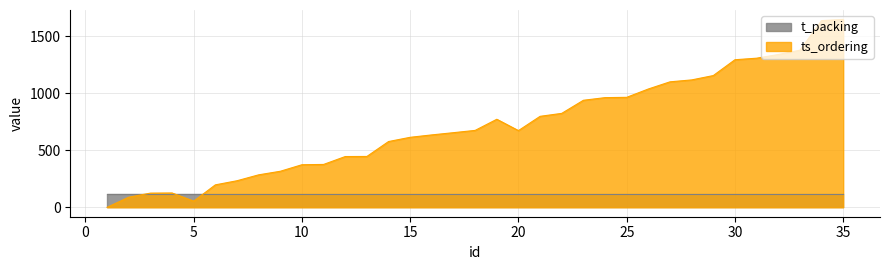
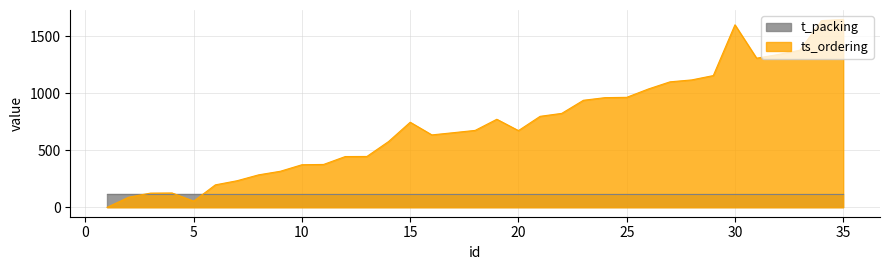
ts_ordering, 15: 610 -> 750
ts_ordering, 30: 1290 -> 1600
